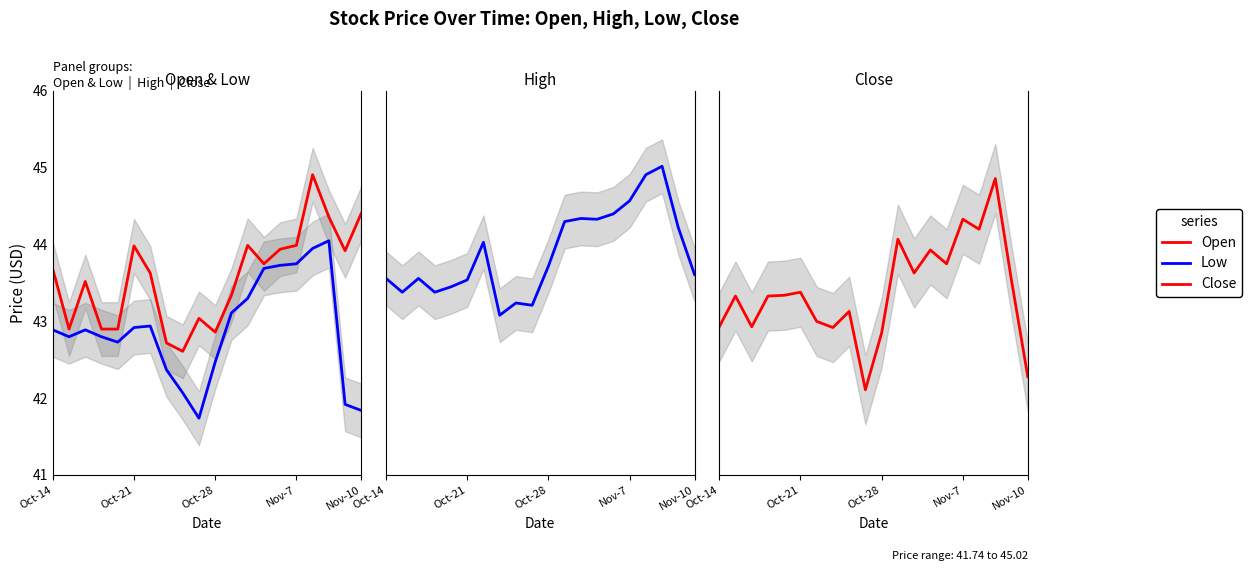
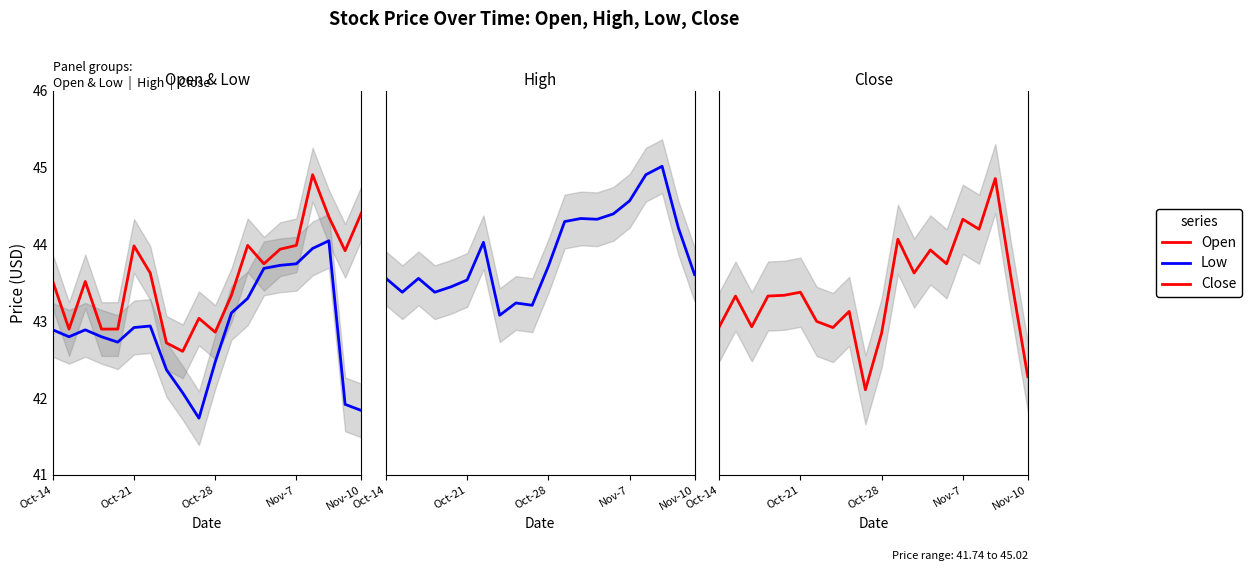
Open & Low, Open, Oct-14: 43.7 -> 43.5
